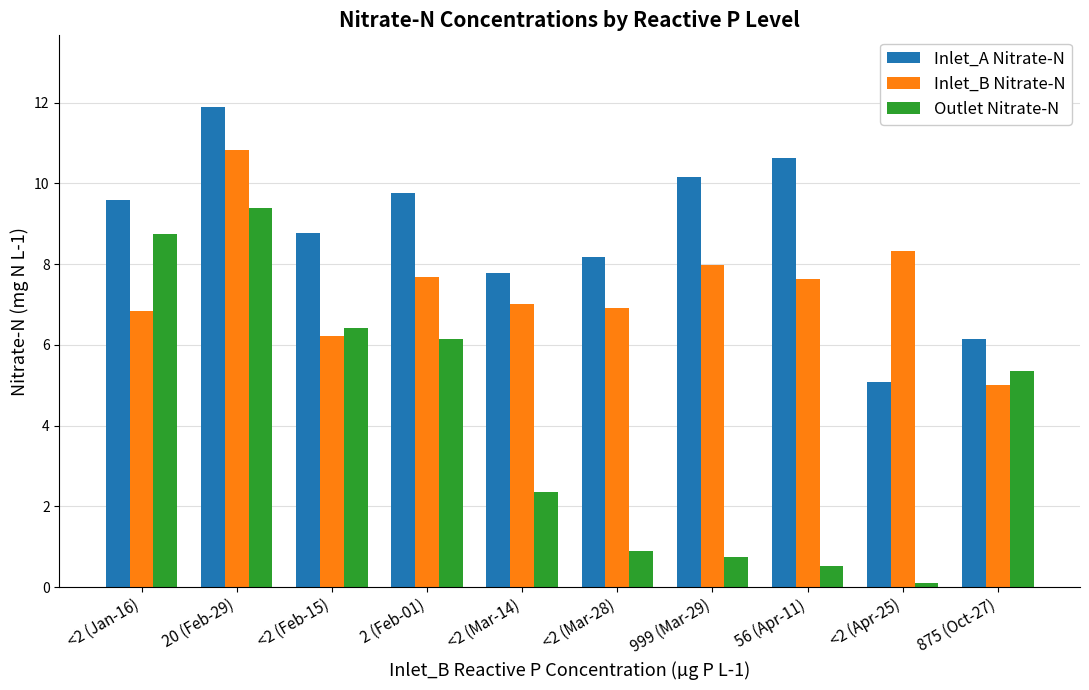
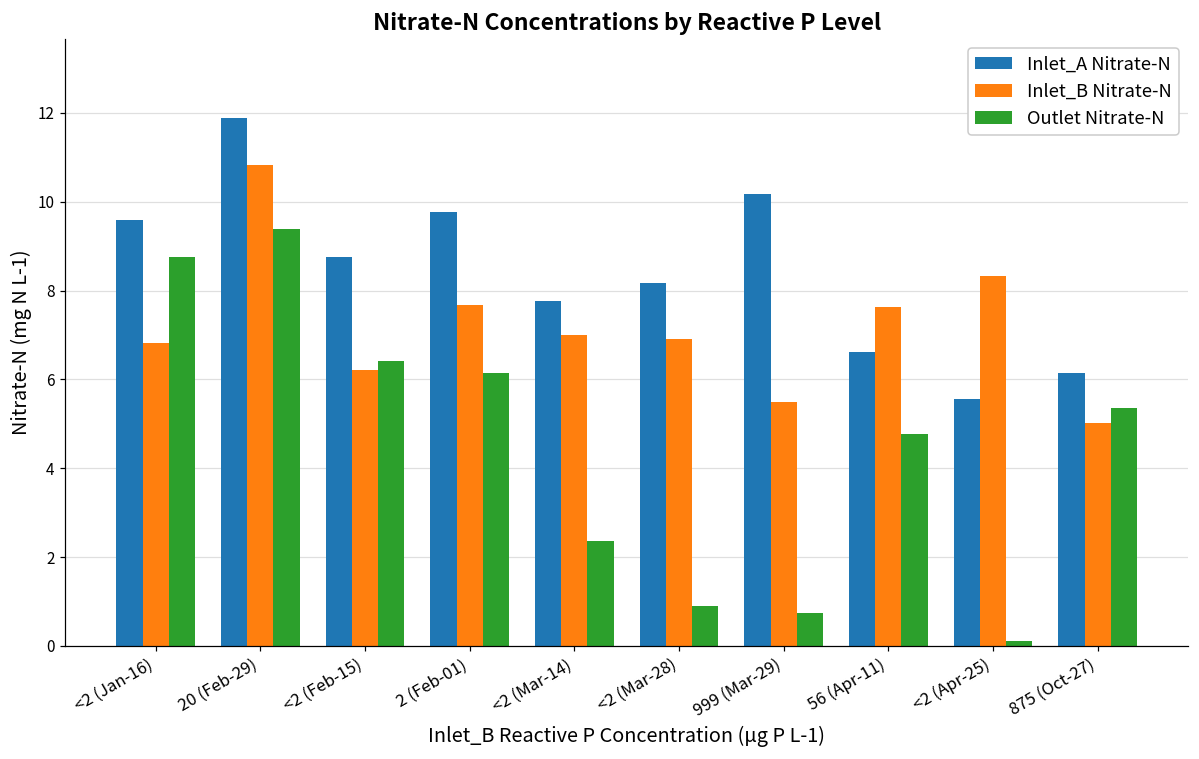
Inlet_B Nitrate-N, 999 (Mar-29): 8.0 -> 5.5
Inlet_A Nitrate-N, 56 (Apr-11): 10.6 -> 6.6
Outlet Nitrate-N, 56 (Apr-11): 0.5 -> 4.8
Inlet_A Nitrate-N, <2 (Apr-25): 5.1 -> 5.6
